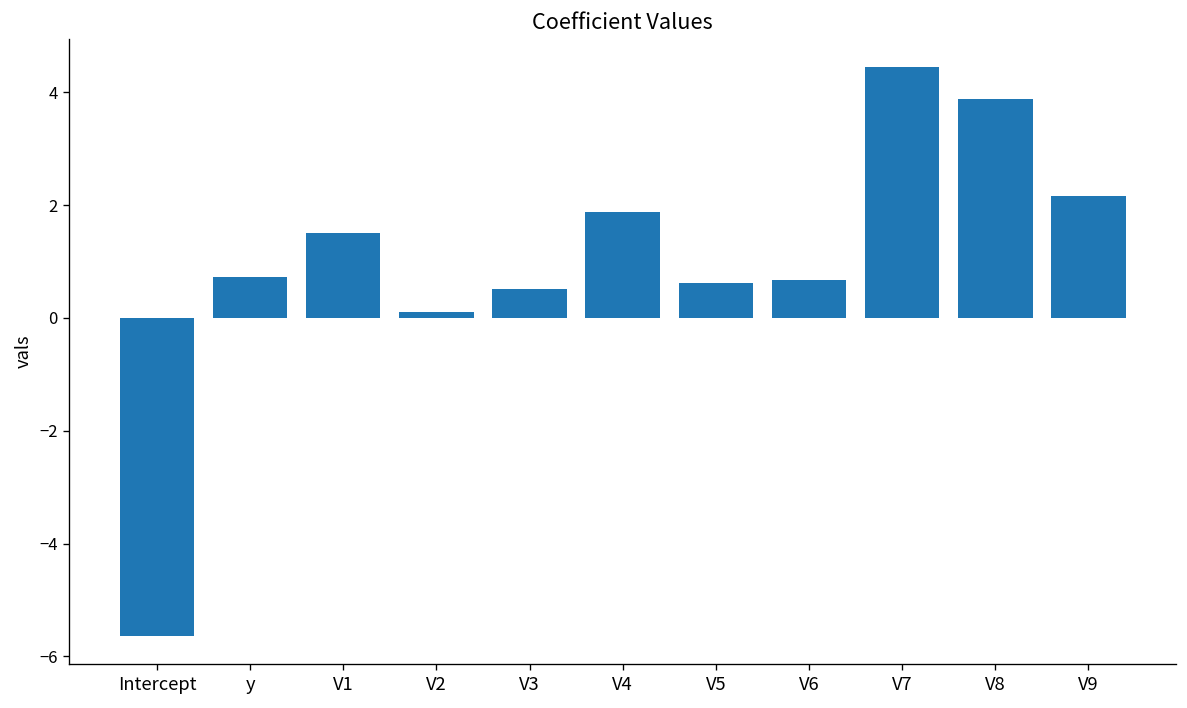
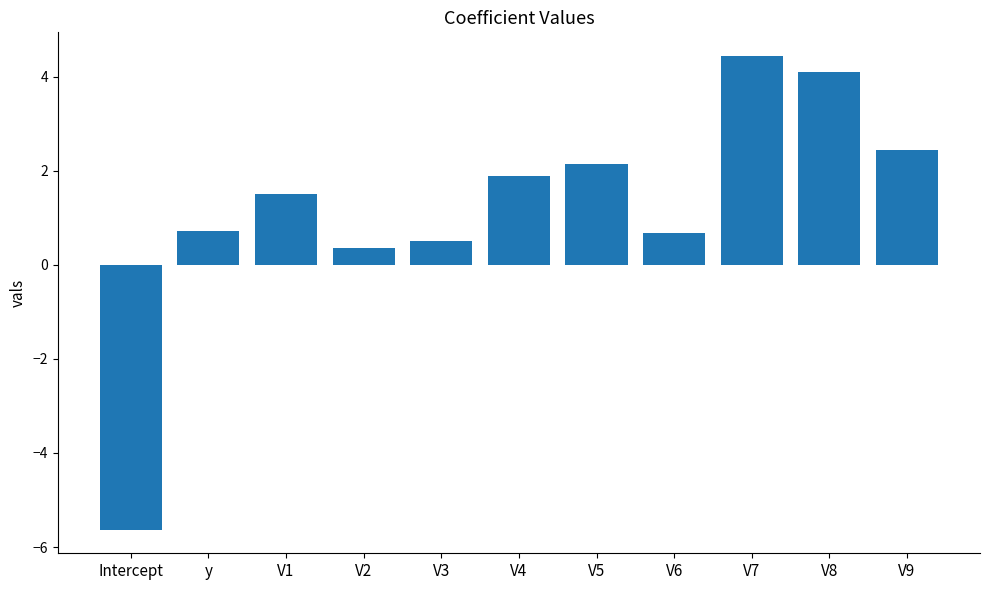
V2: 0.1 -> 0.4
V5: 0.6 -> 2.1
V8: 3.9 -> 4.1
V9: 2.2 -> 2.4
